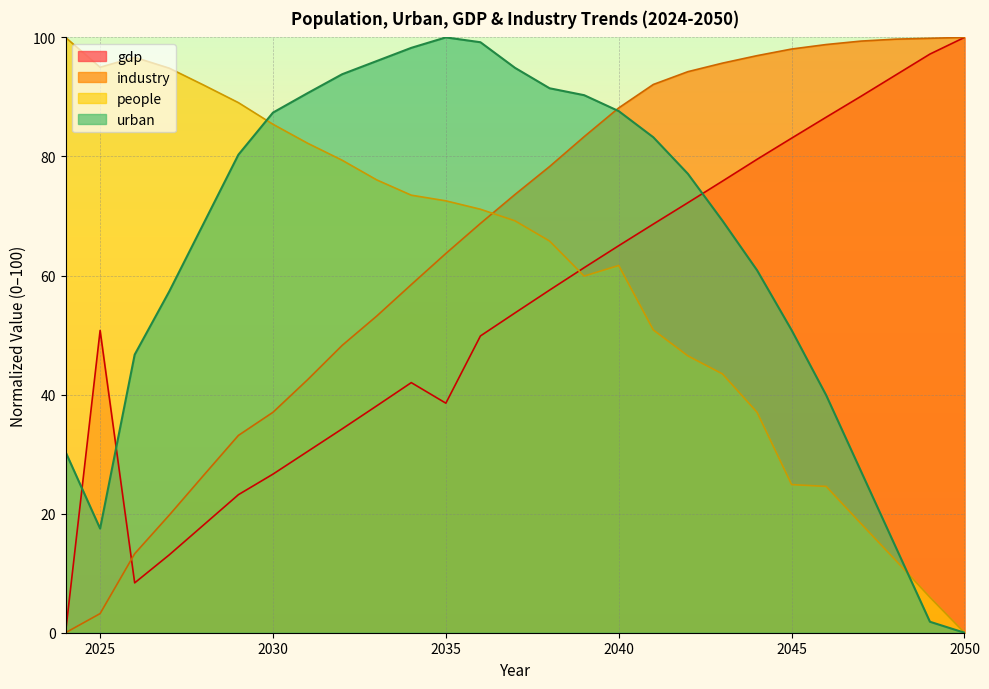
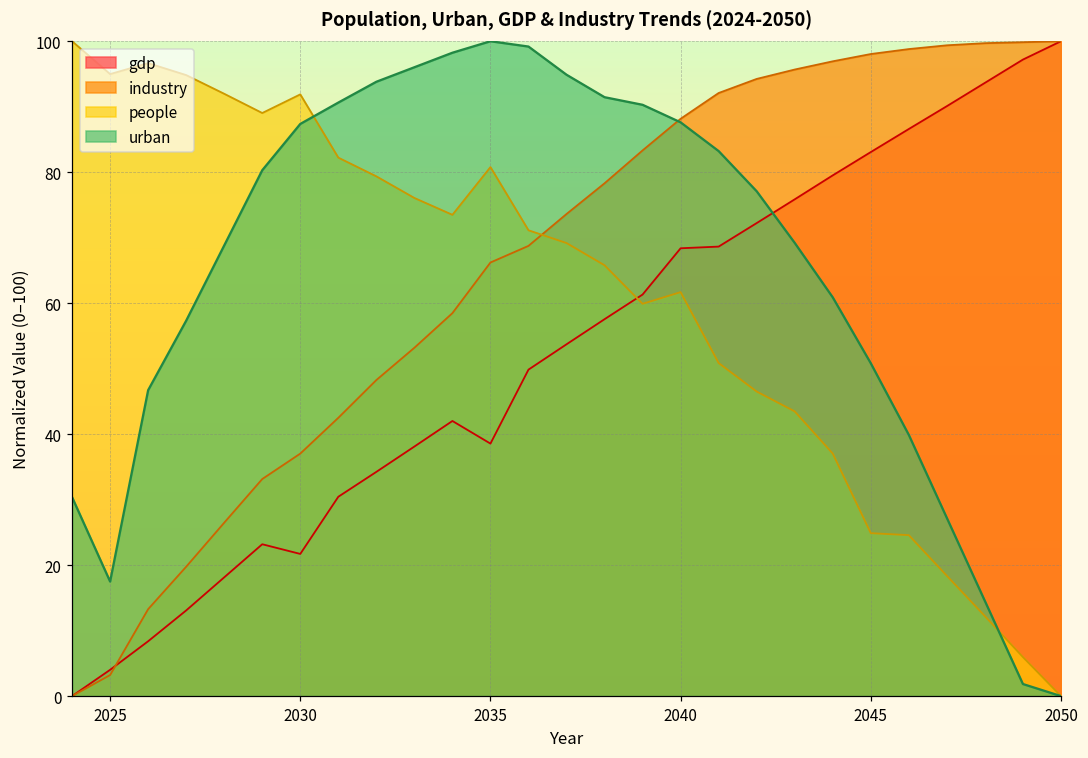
gdp, 2025: 51 -> 4
gdp, 2030: 27 -> 22
people, 2030: 85 -> 92
industry, 2035: 64 -> 66
people, 2035: 73 -> 81
gdp, 2040: 65 -> 68
